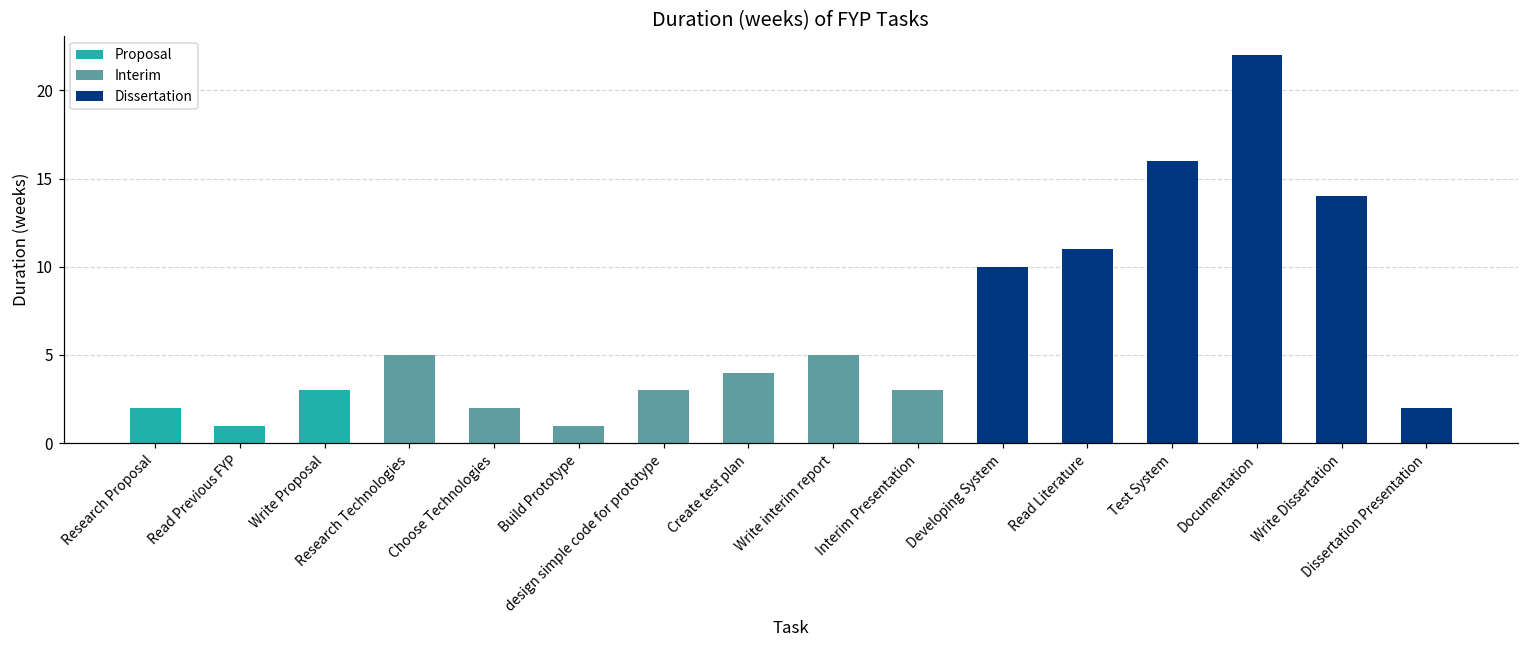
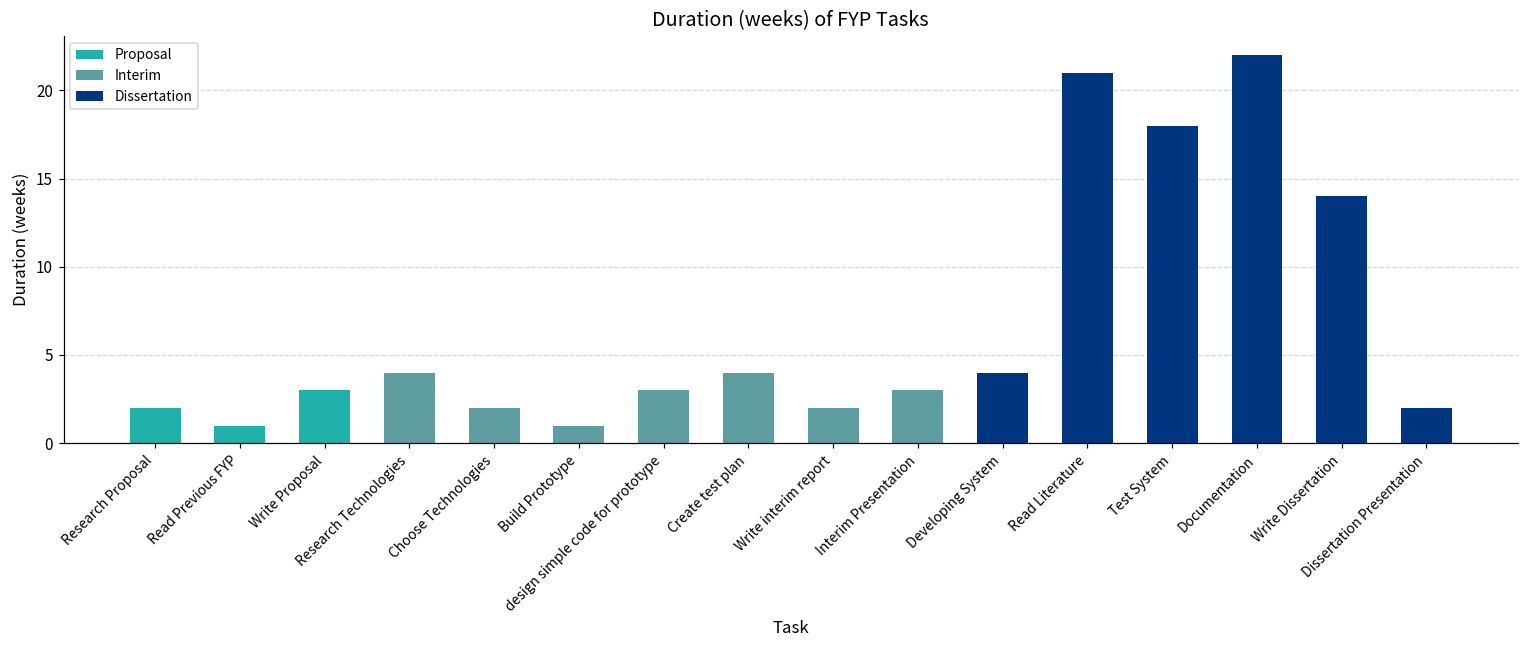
Research Technologies: 5 -> 4
Write interim report: 5 -> 2
Developing System: 10 -> 4
Read Literature: 11 -> 21
Test System: 16 -> 18
